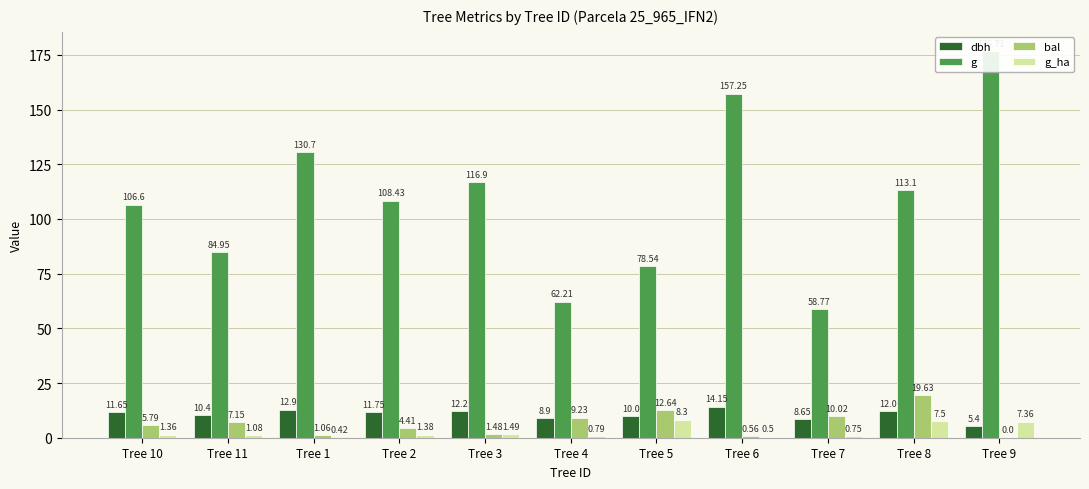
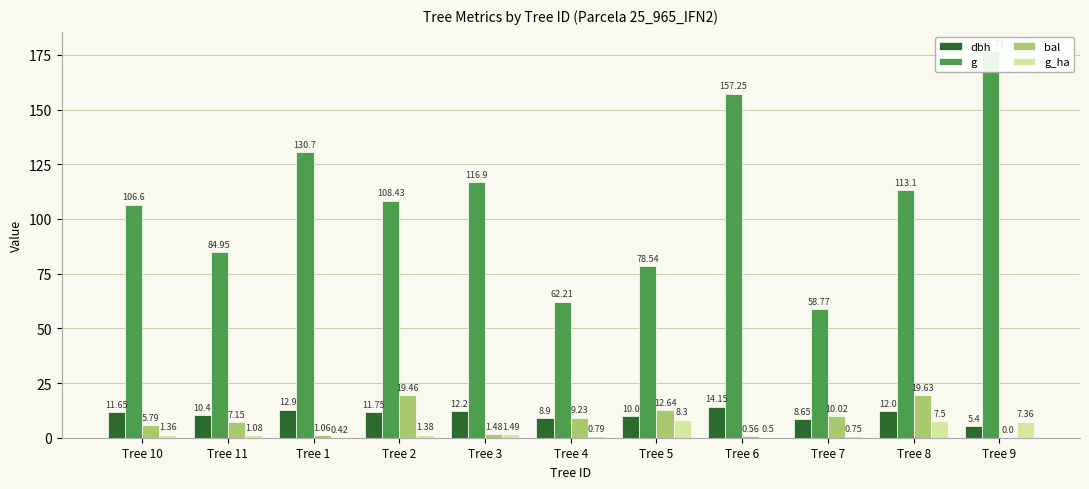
bal, Tree 2: 4.41 -> 19.46
